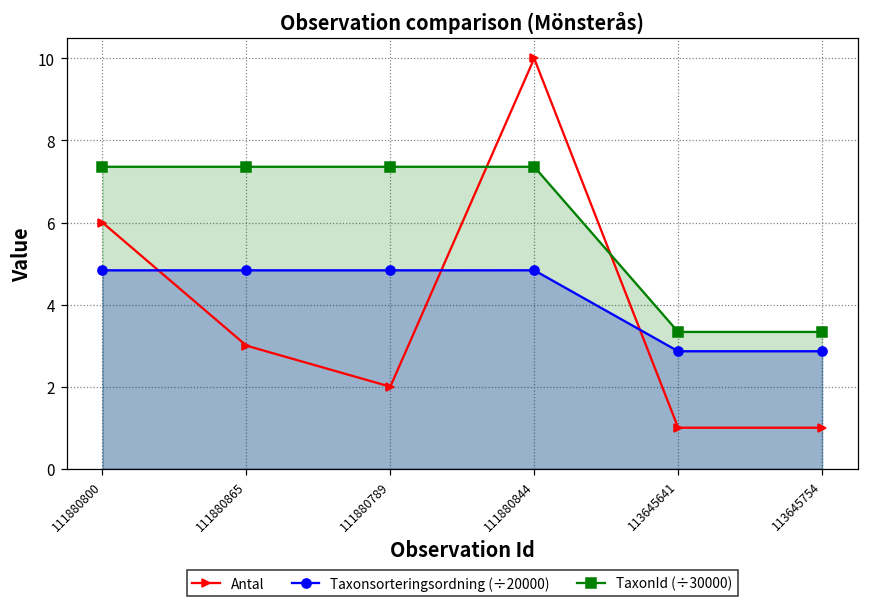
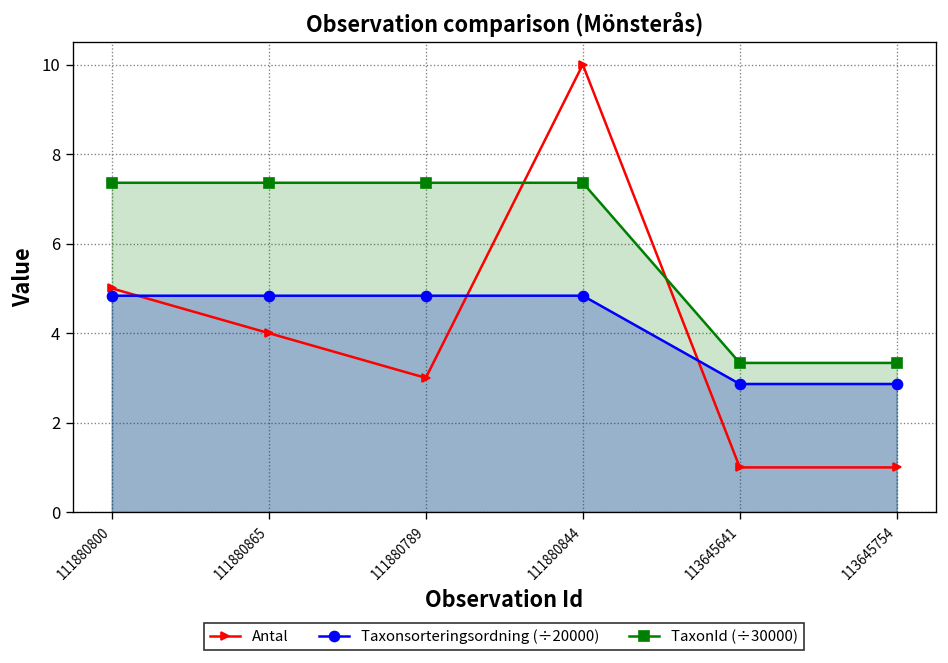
Antal, 111880800: 6 -> 5
Antal, 111880865: 3 -> 4
Antal, 111880789: 2 -> 3
